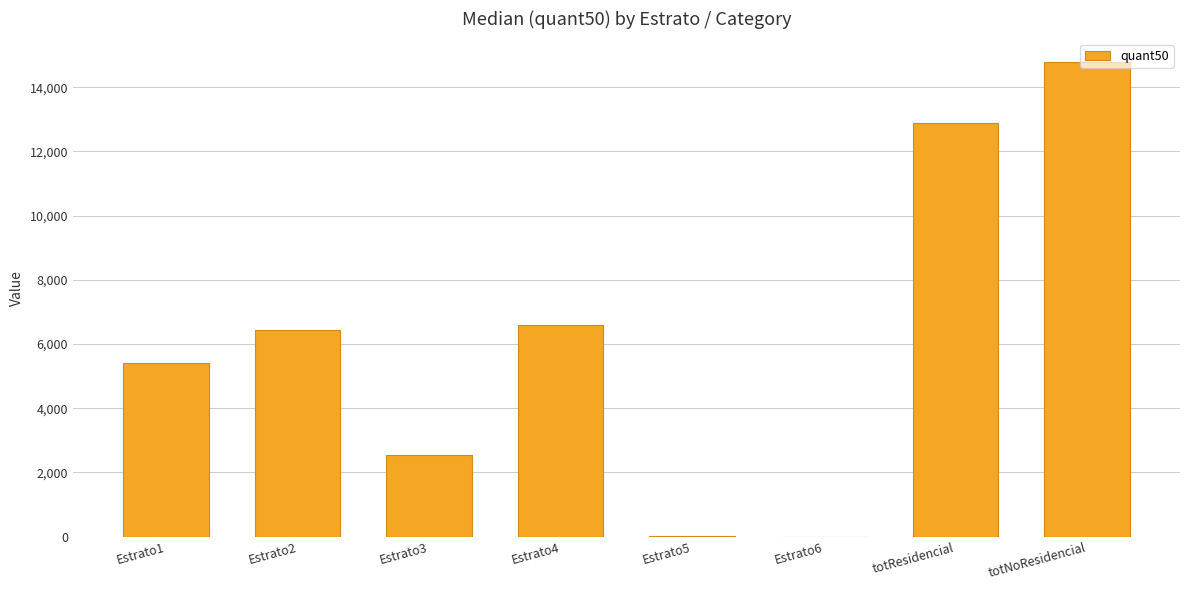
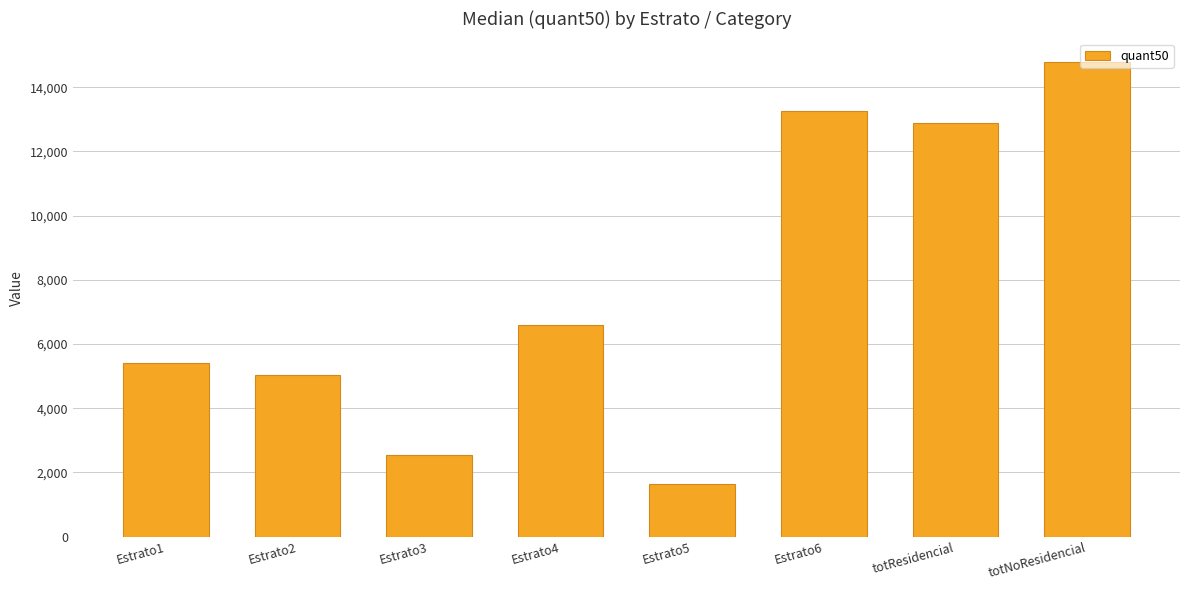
Estrato2: 6,400 -> 5,000
Estrato5: 0 -> 1,600
Estrato6: 0 -> 13,300
